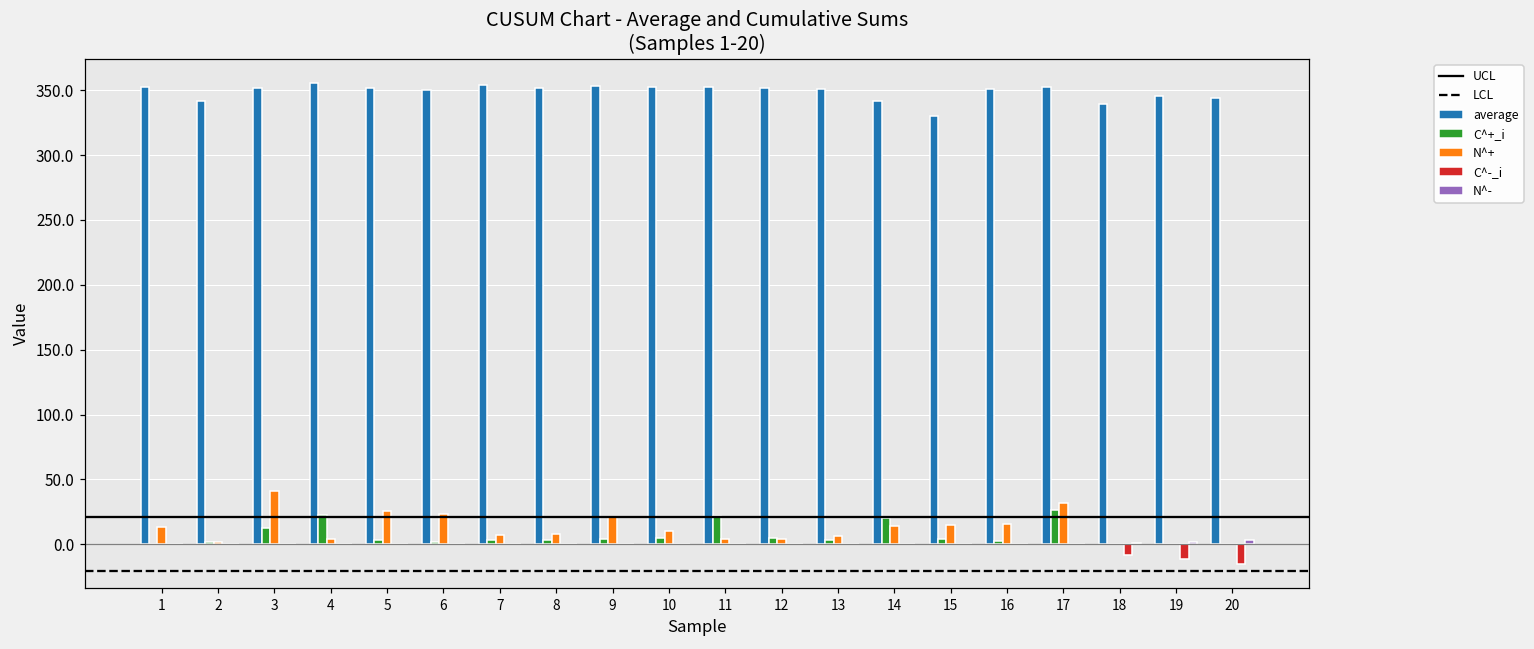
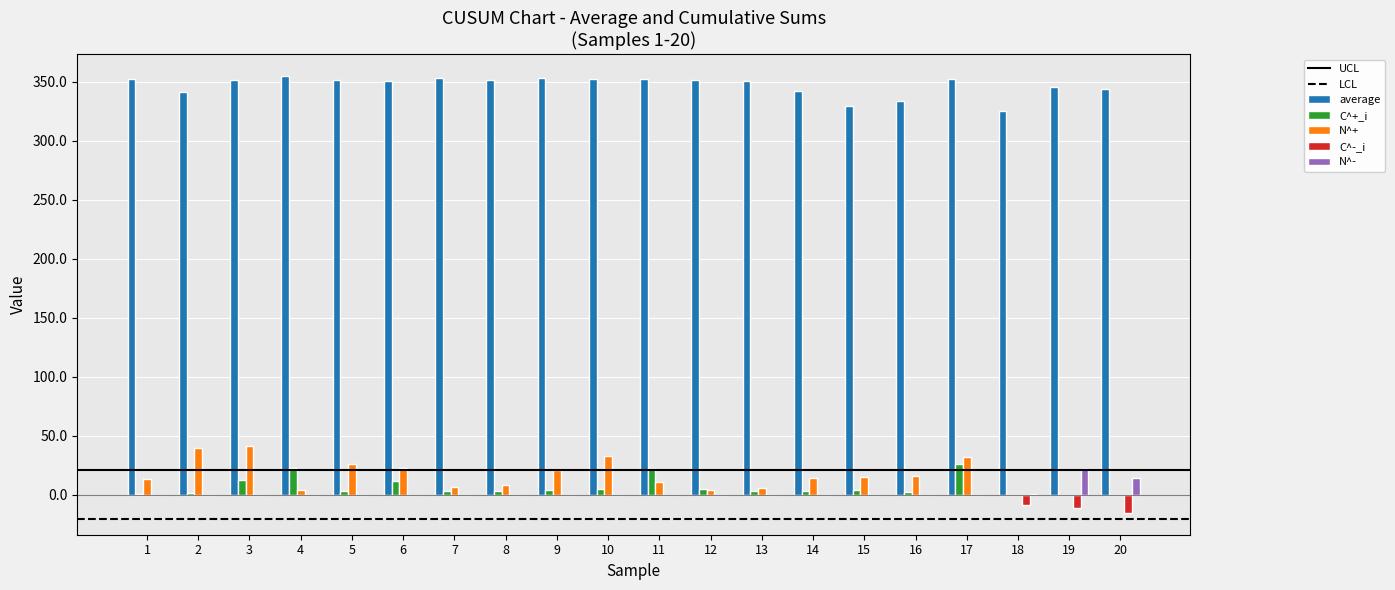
N^+, 2: 2 -> 40
C^+_i, 6: 2 -> 12
N^+, 10: 10 -> 33
N^+, 11: 4 -> 11
C^+_i, 14: 20 -> 3
average, 16: 351 -> 334
average, 18: 339 -> 325
N^-, 19: 2 -> 22
N^-, 20: 3 -> 14
